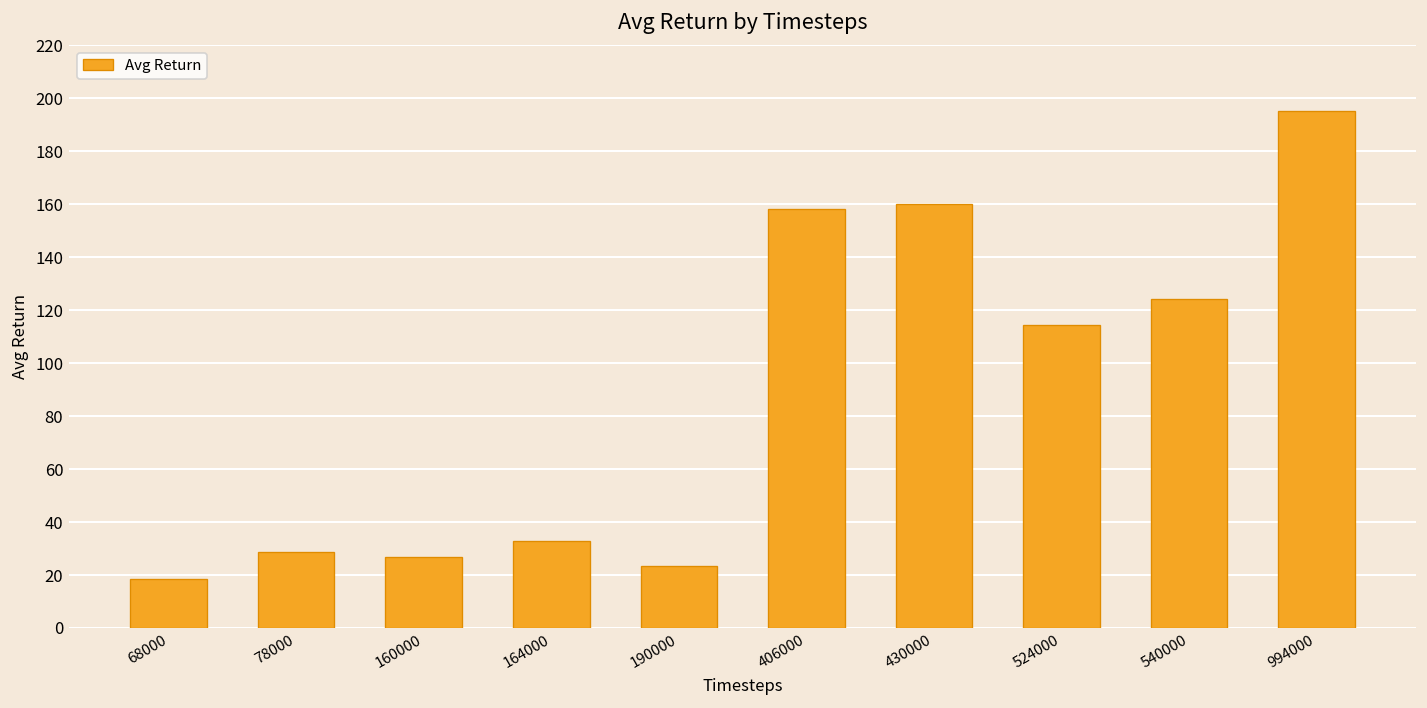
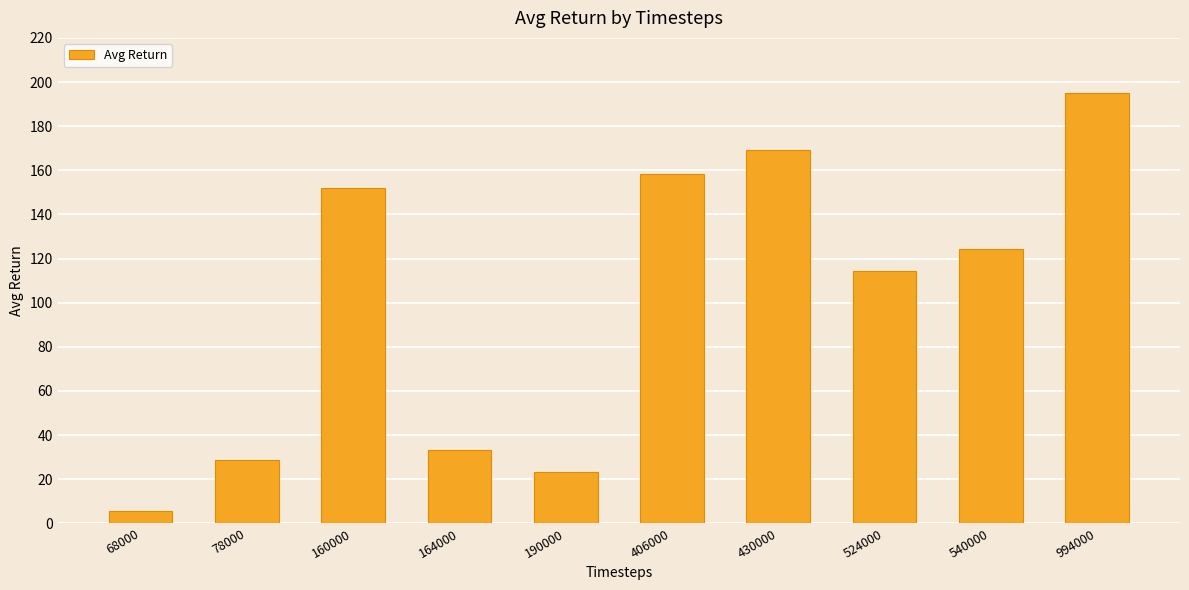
68000: 18 -> 6
160000: 27 -> 152
430000: 160 -> 169
